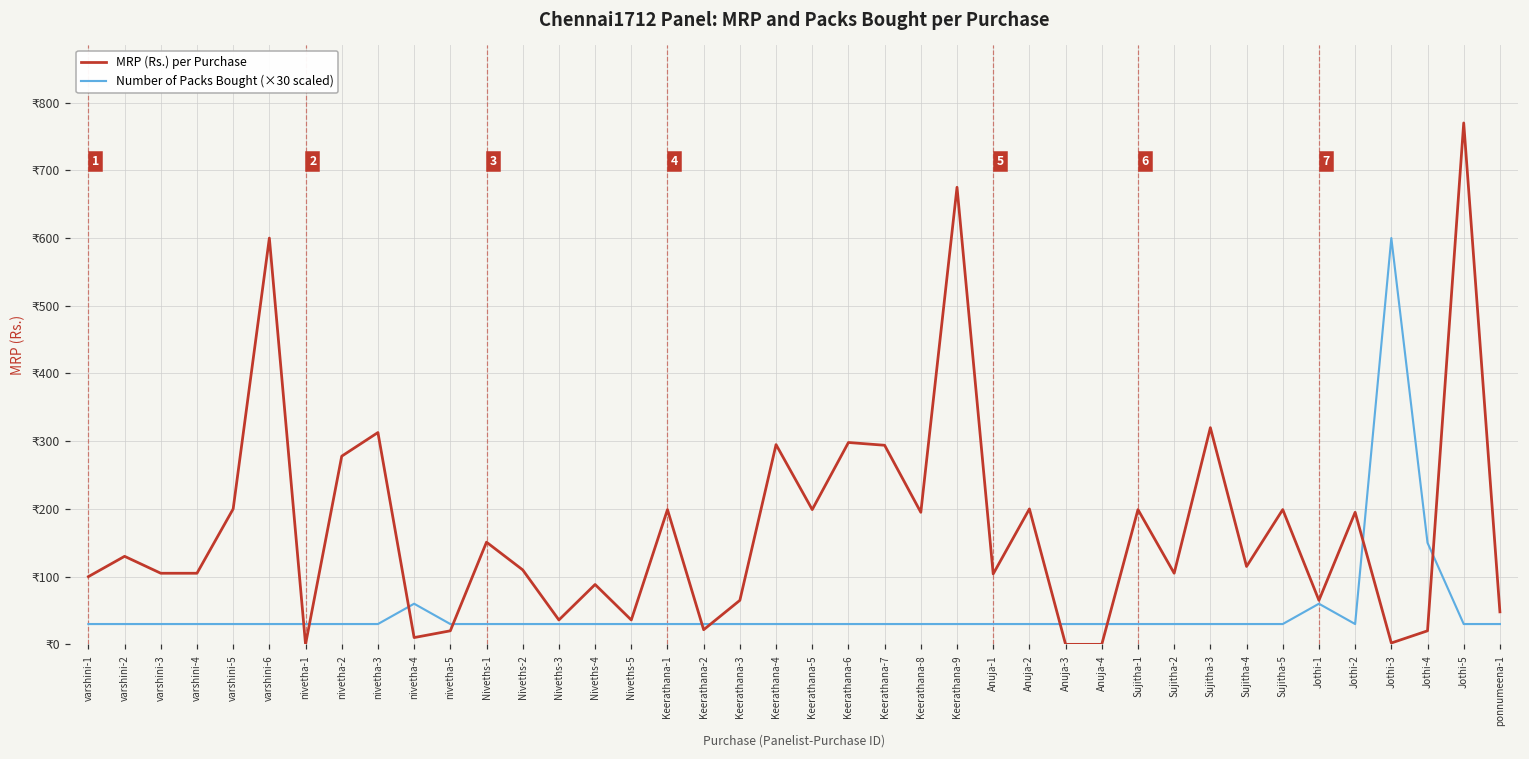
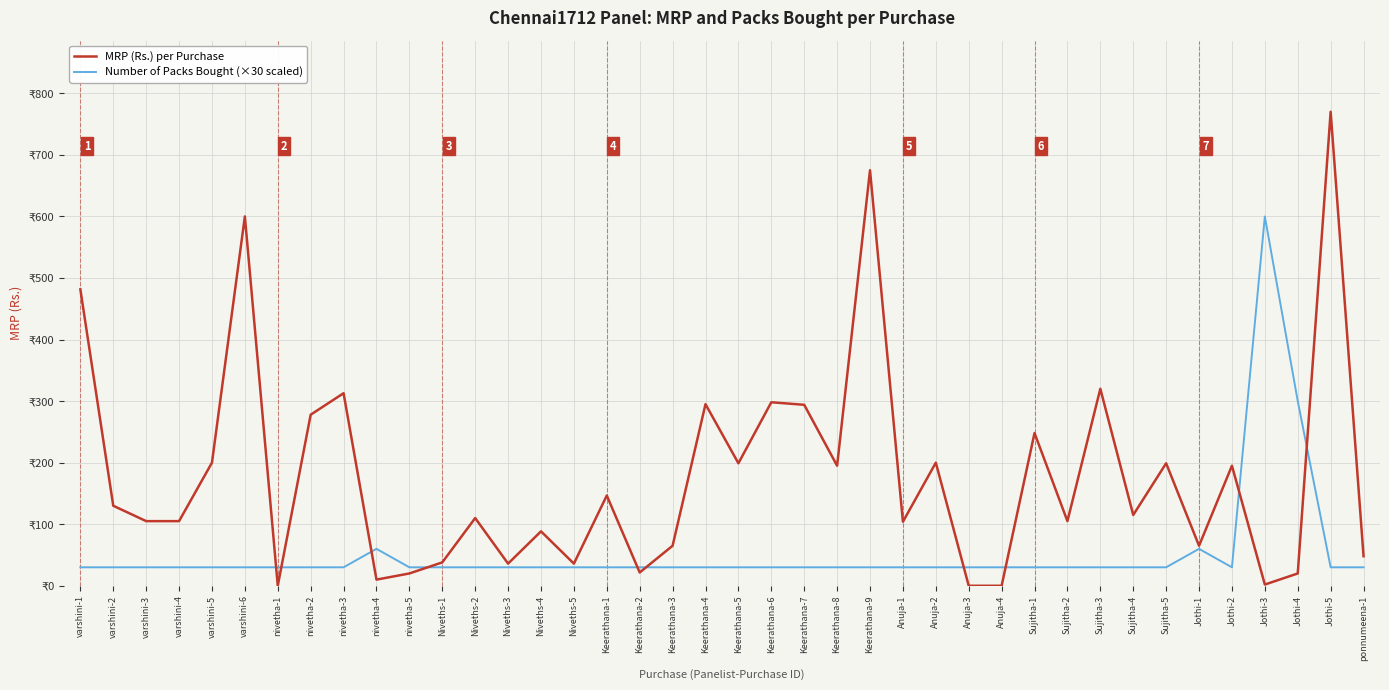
MRP (Rs.) per Purchase, varshini-1: ₹100 -> ₹480
MRP (Rs.) per Purchase, Niveths-1: ₹150 -> ₹40
MRP (Rs.) per Purchase, Keerathana-1: ₹200 -> ₹150
MRP (Rs.) per Purchase, Sujitha-1: ₹200 -> ₹250
Number of Packs Bought (×30 scaled), Jothi-4: ₹150 -> ₹300
